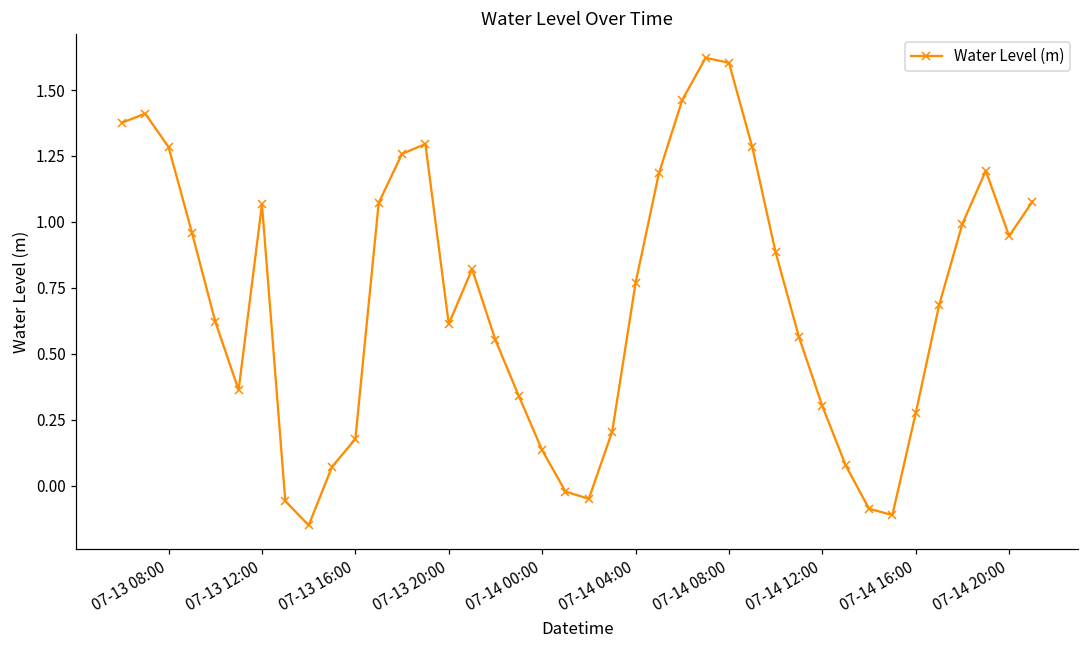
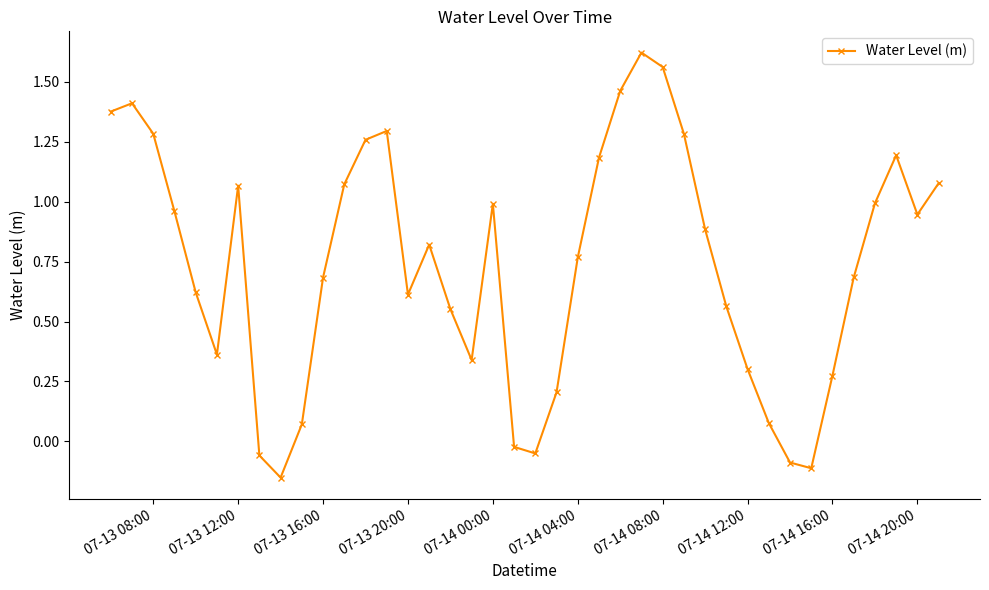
07-13 16:00: 0.18 -> 0.68
07-14 00:00: 0.13 -> 0.99
07-14 08:00: 1.60 -> 1.56
